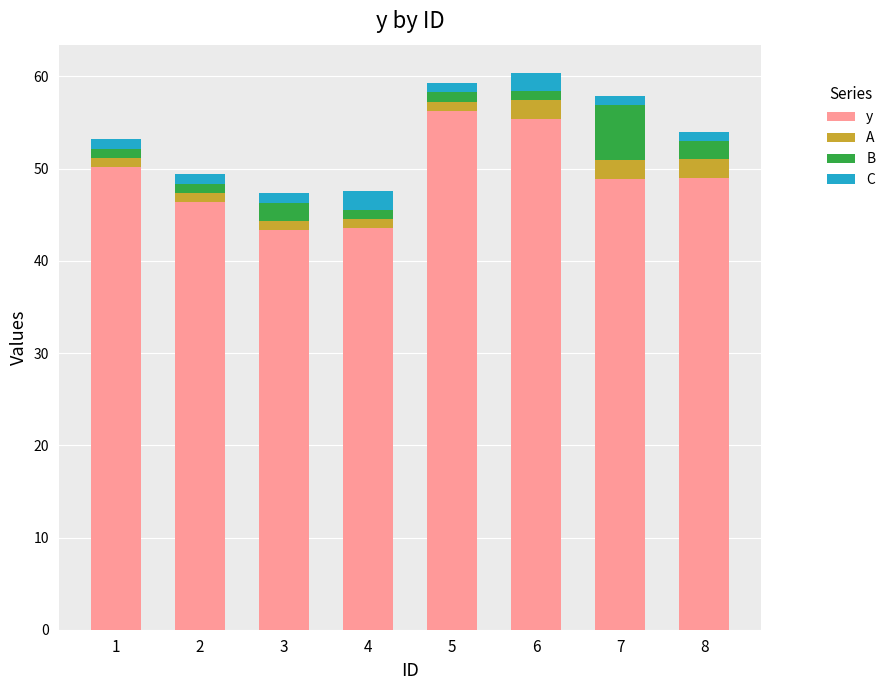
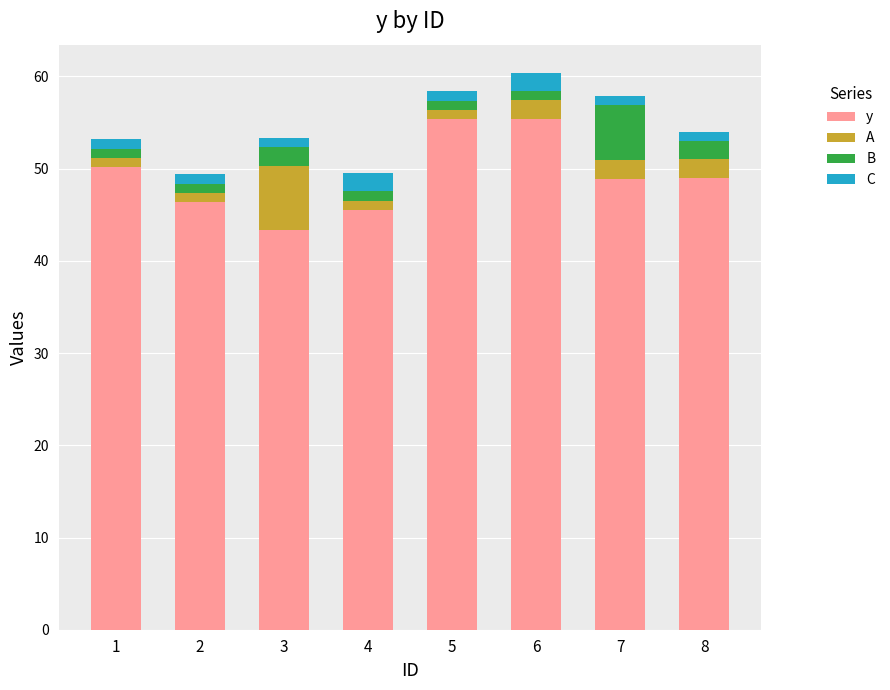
A, 3: 1 -> 7
y, 4: 44 -> 46
y, 5: 56 -> 55
